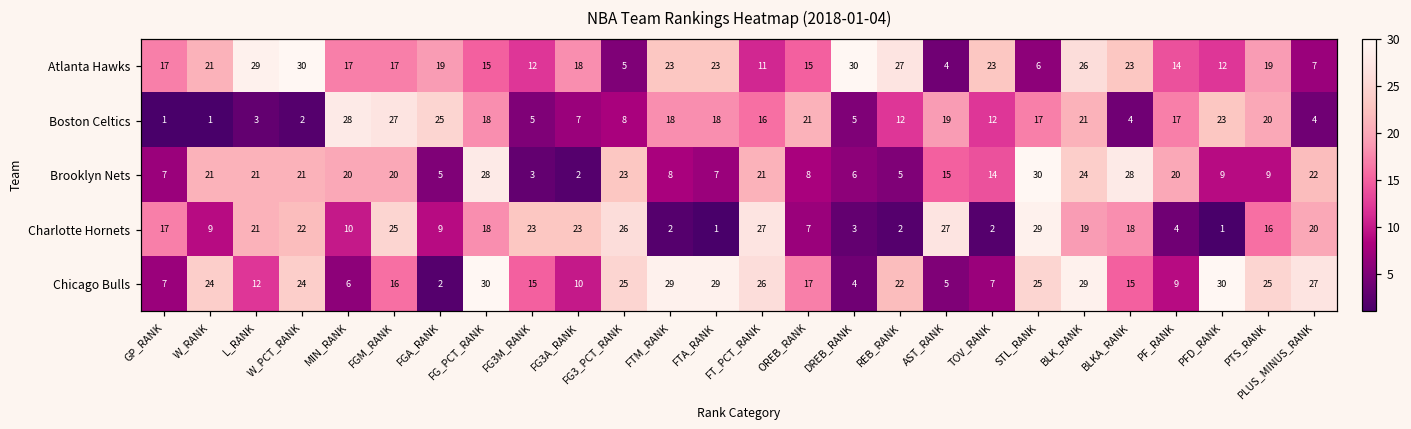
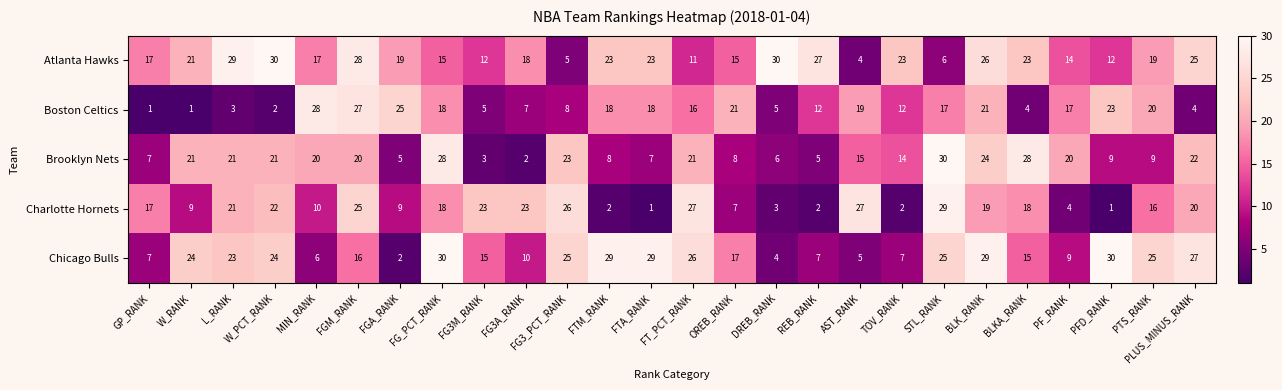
Atlanta Hawks, FGM_RANK: 17 -> 28
Atlanta Hawks, PLUS_MINUS_RANK: 7 -> 25
Chicago Bulls, L_RANK: 12 -> 23
Chicago Bulls, REB_RANK: 22 -> 7
